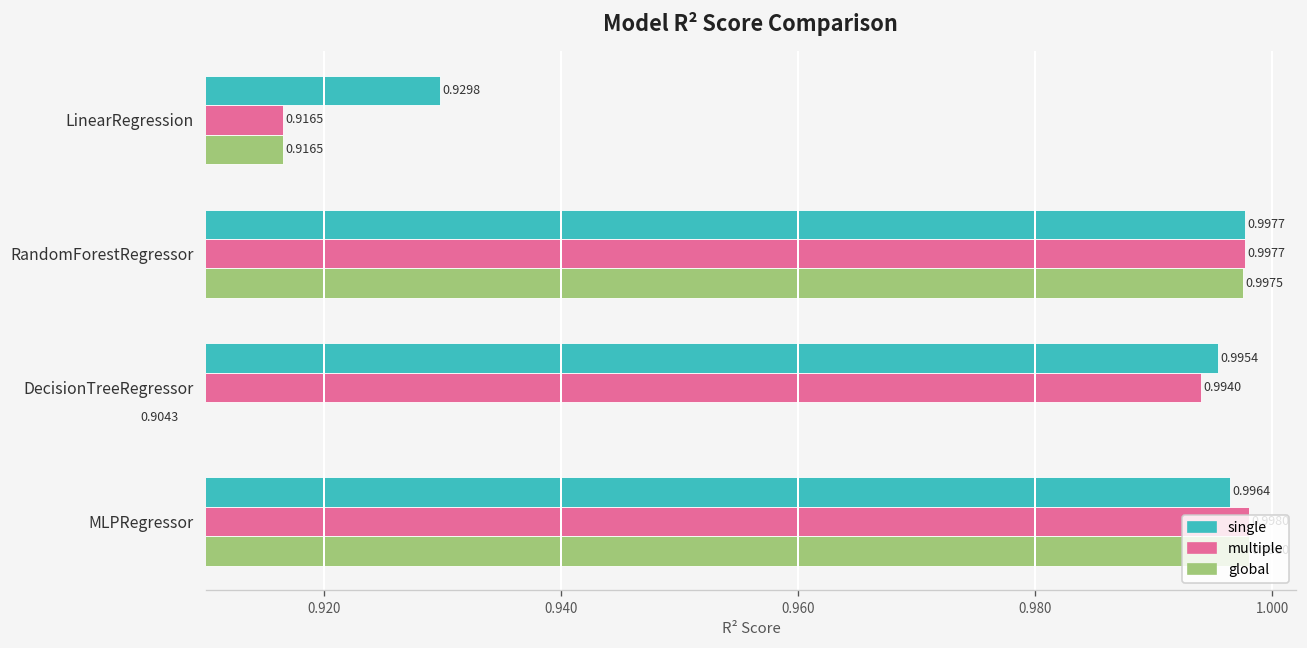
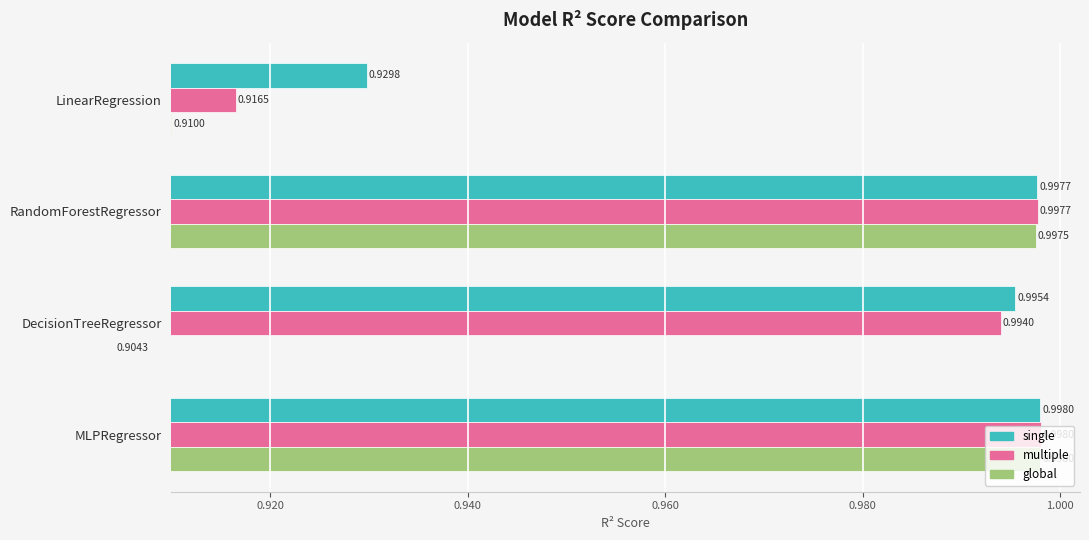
global, LinearRegression: 0.9165 -> 0.9100
single, MLPRegressor: 0.9964 -> 0.9980
